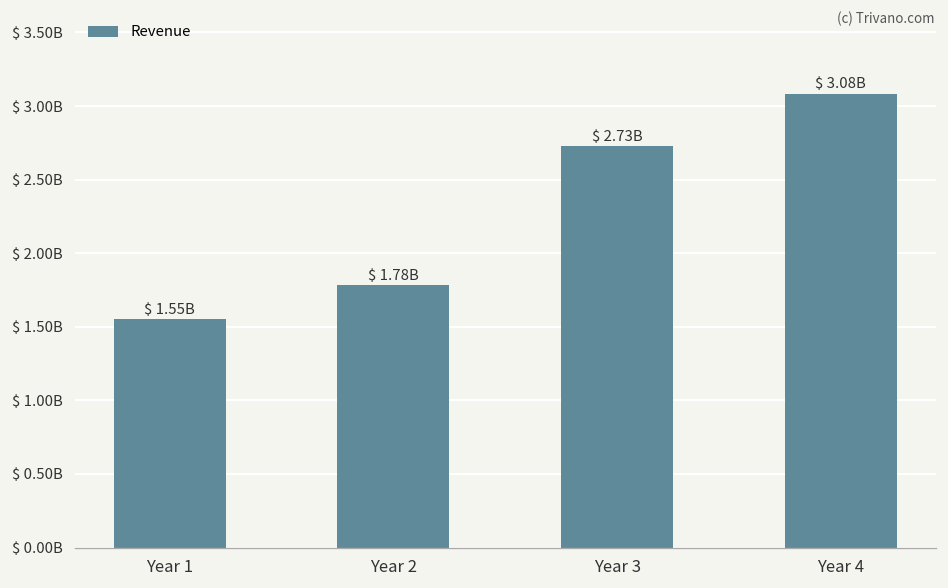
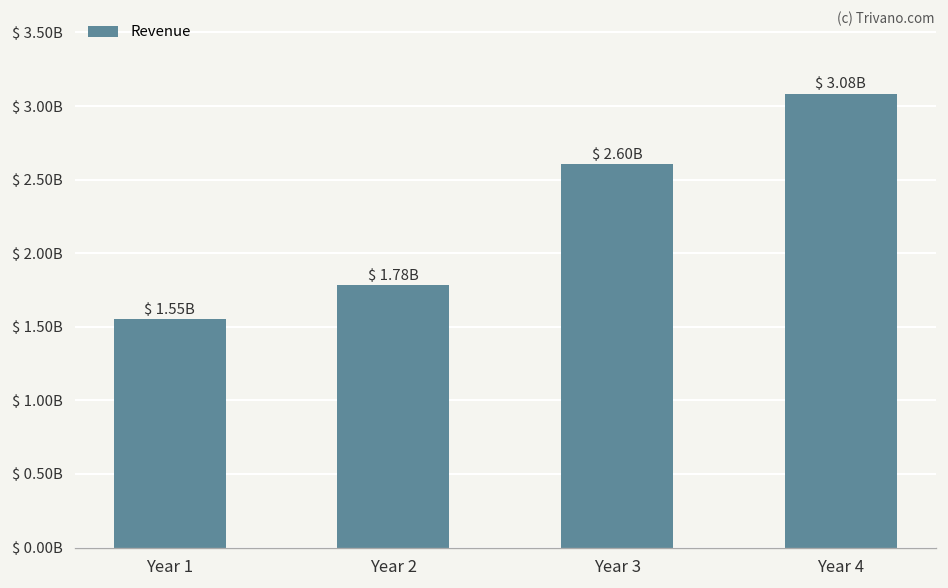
Year 3: 2.73B -> 2.60B
